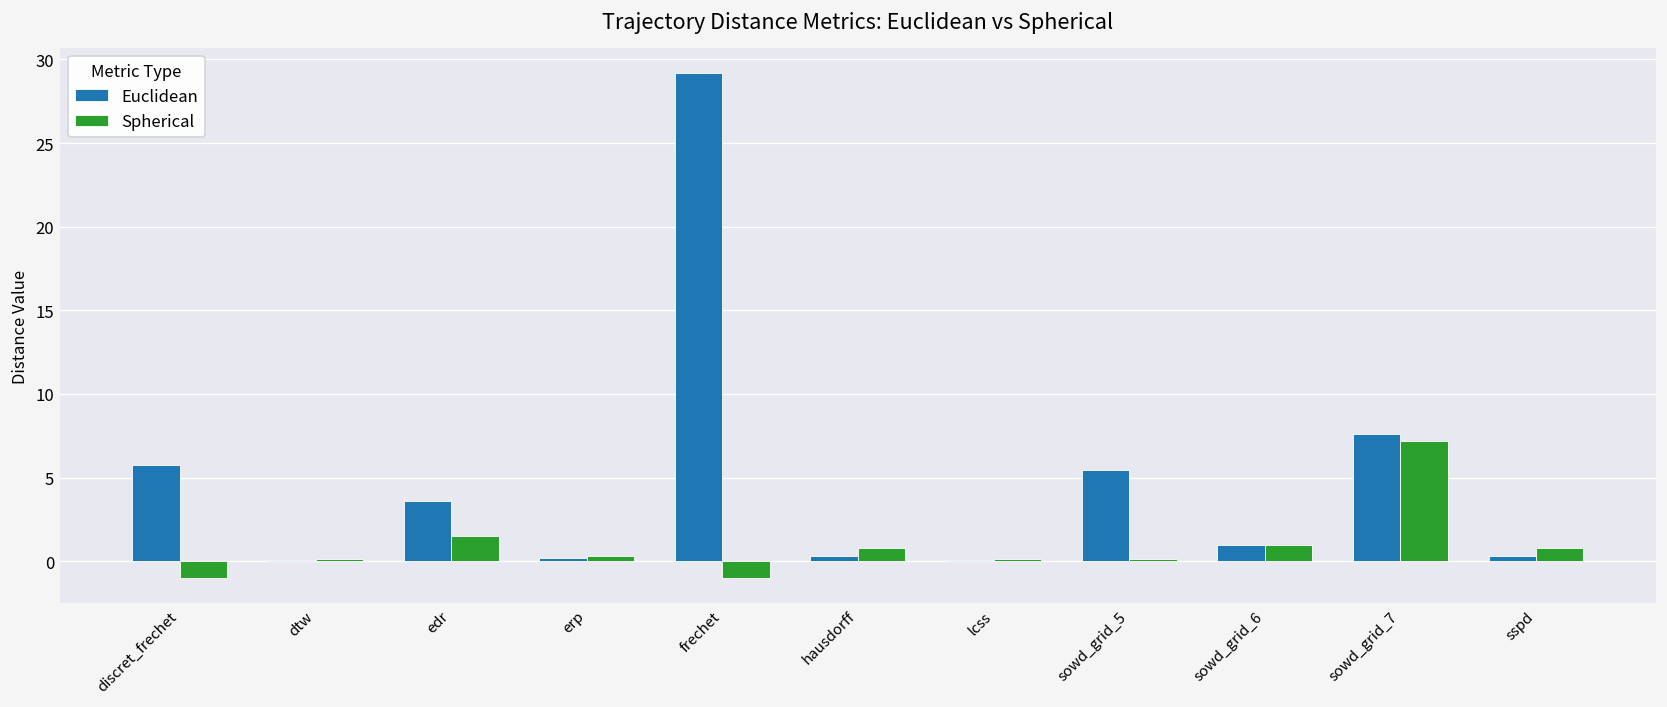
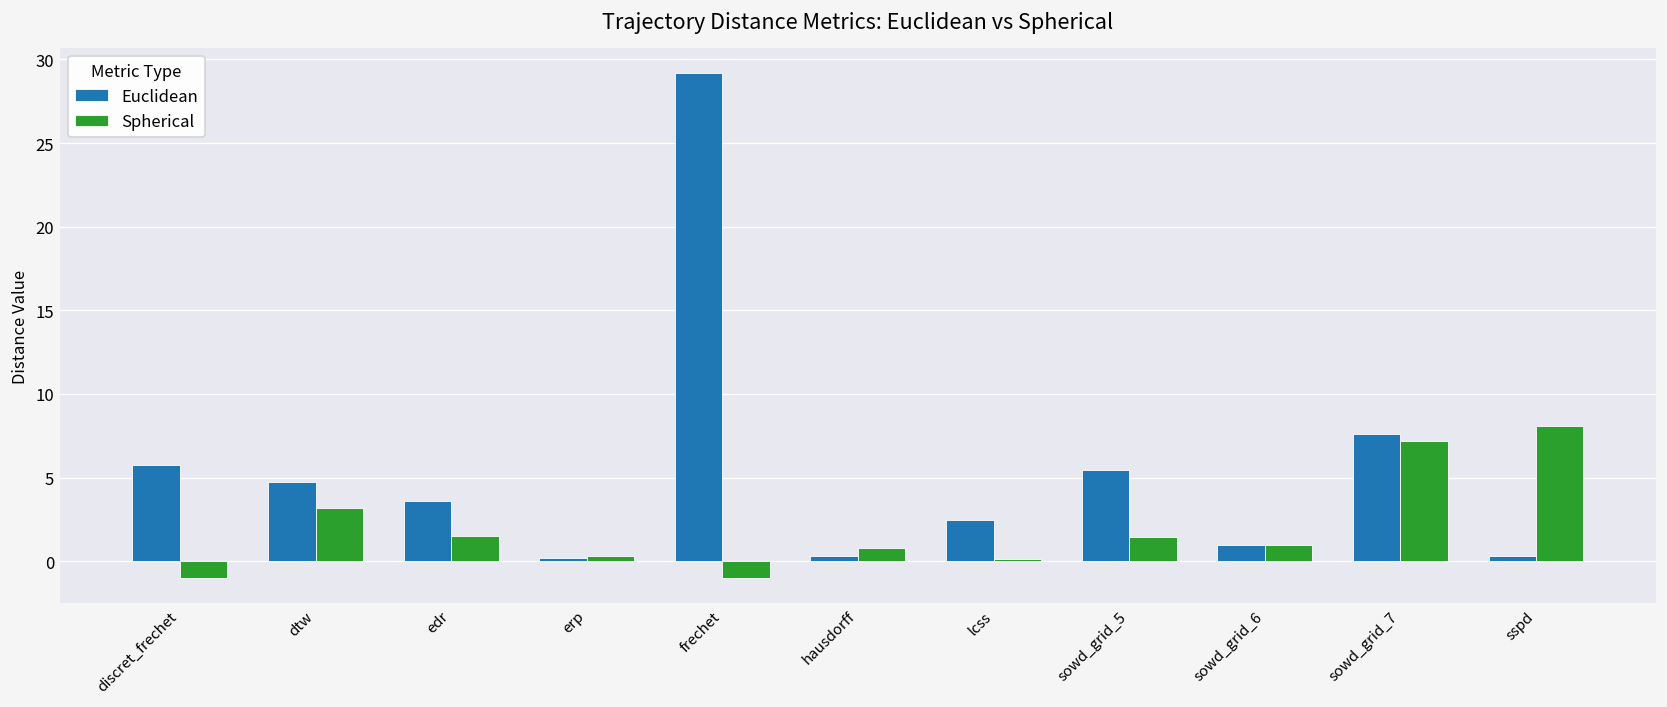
Euclidean, dtw: 0.1 -> 4.8
Spherical, dtw: 0.1 -> 3.2
Euclidean, lcss: 0.1 -> 2.4
Spherical, sowd_grid_5: 0.2 -> 1.4
Spherical, sspd: 0.8 -> 8.1
